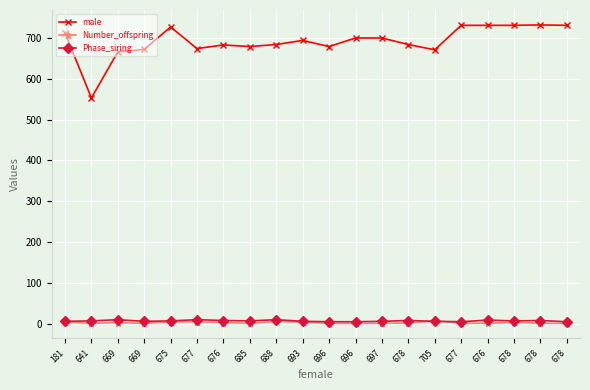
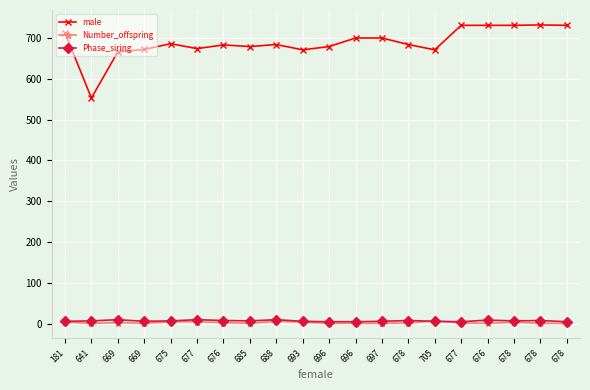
male, 675: 730 -> 690
male, 693: 690 -> 670
